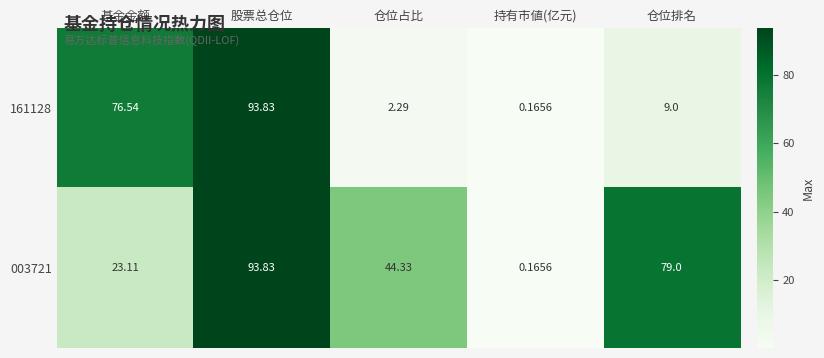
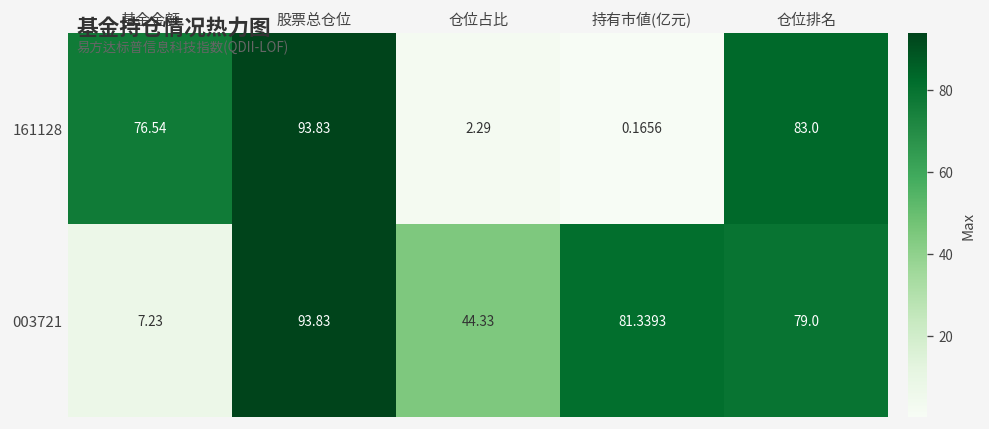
161128, 仓位排名: 9.0 -> 83.0
003721, 基金金额: 23.11 -> 7.23
003721, 持有市値(亿元): 0.1656 -> 81.3393
